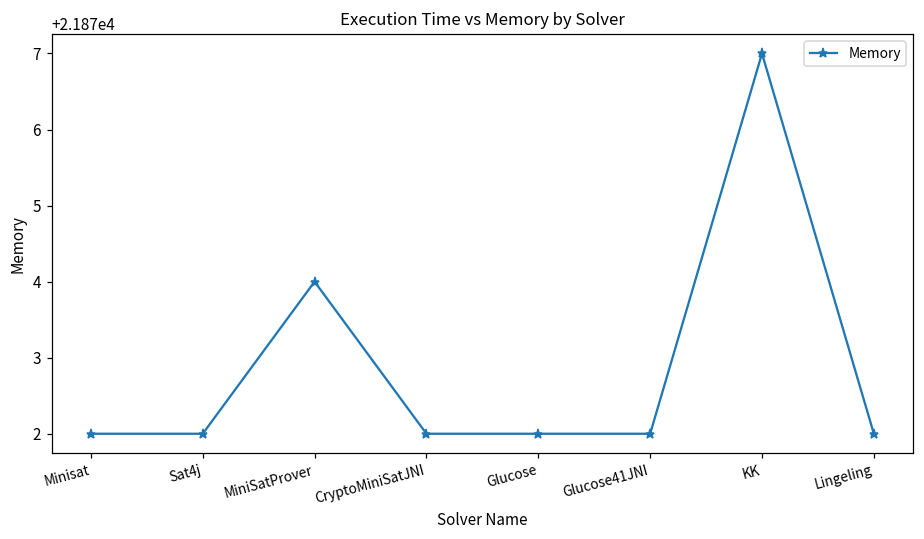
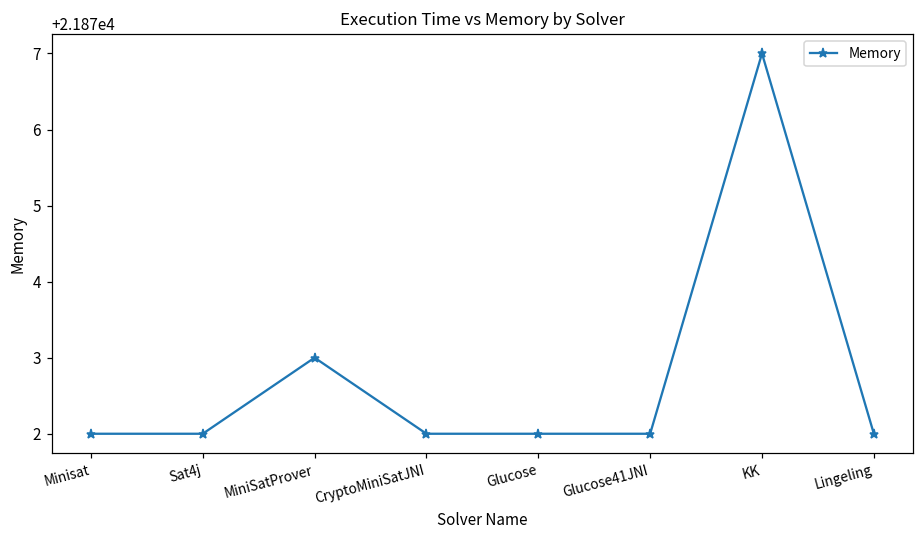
MiniSatProver: 21874 -> 21873
